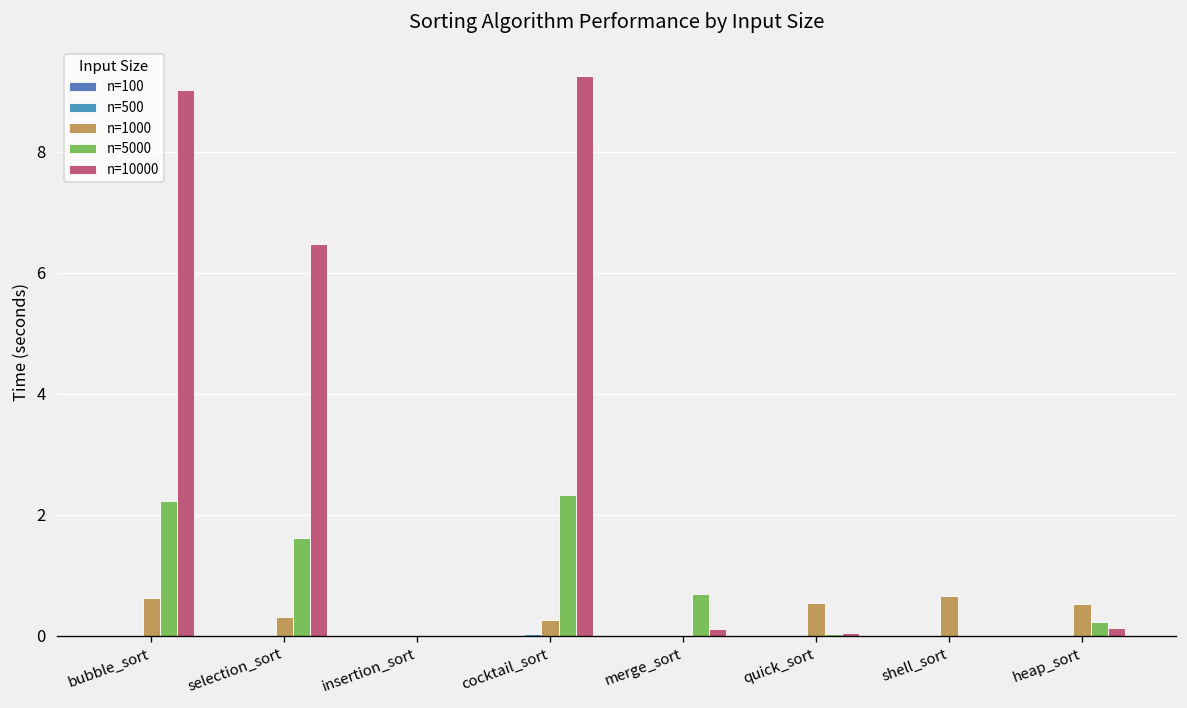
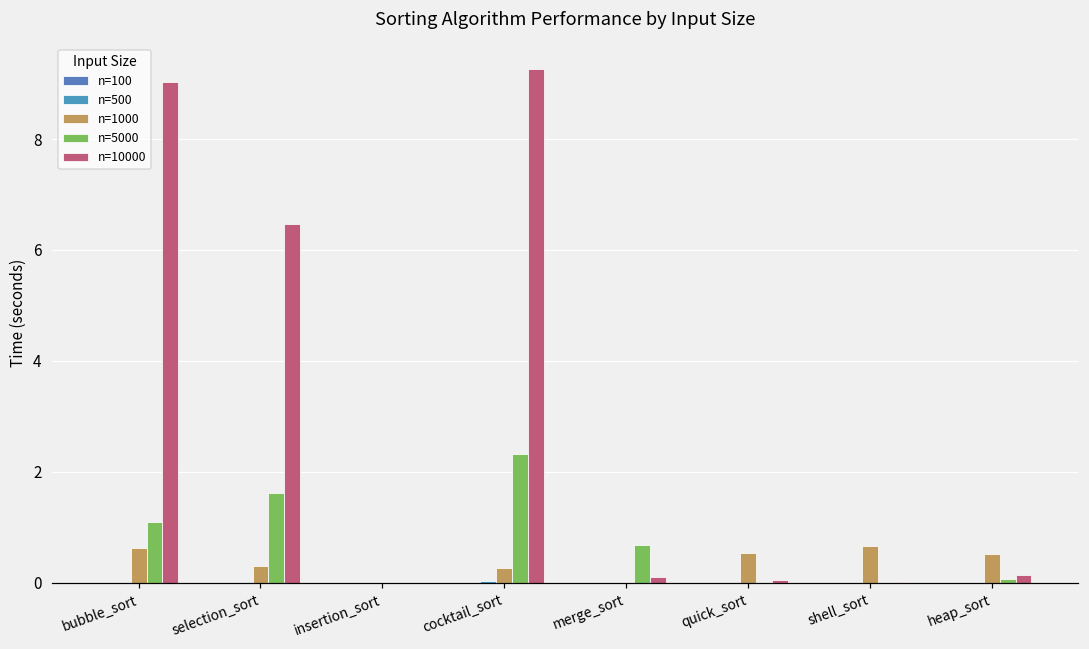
n=5000, bubble_sort: 2.2 -> 1.1
n=5000, heap_sort: 0.2 -> 0.1
